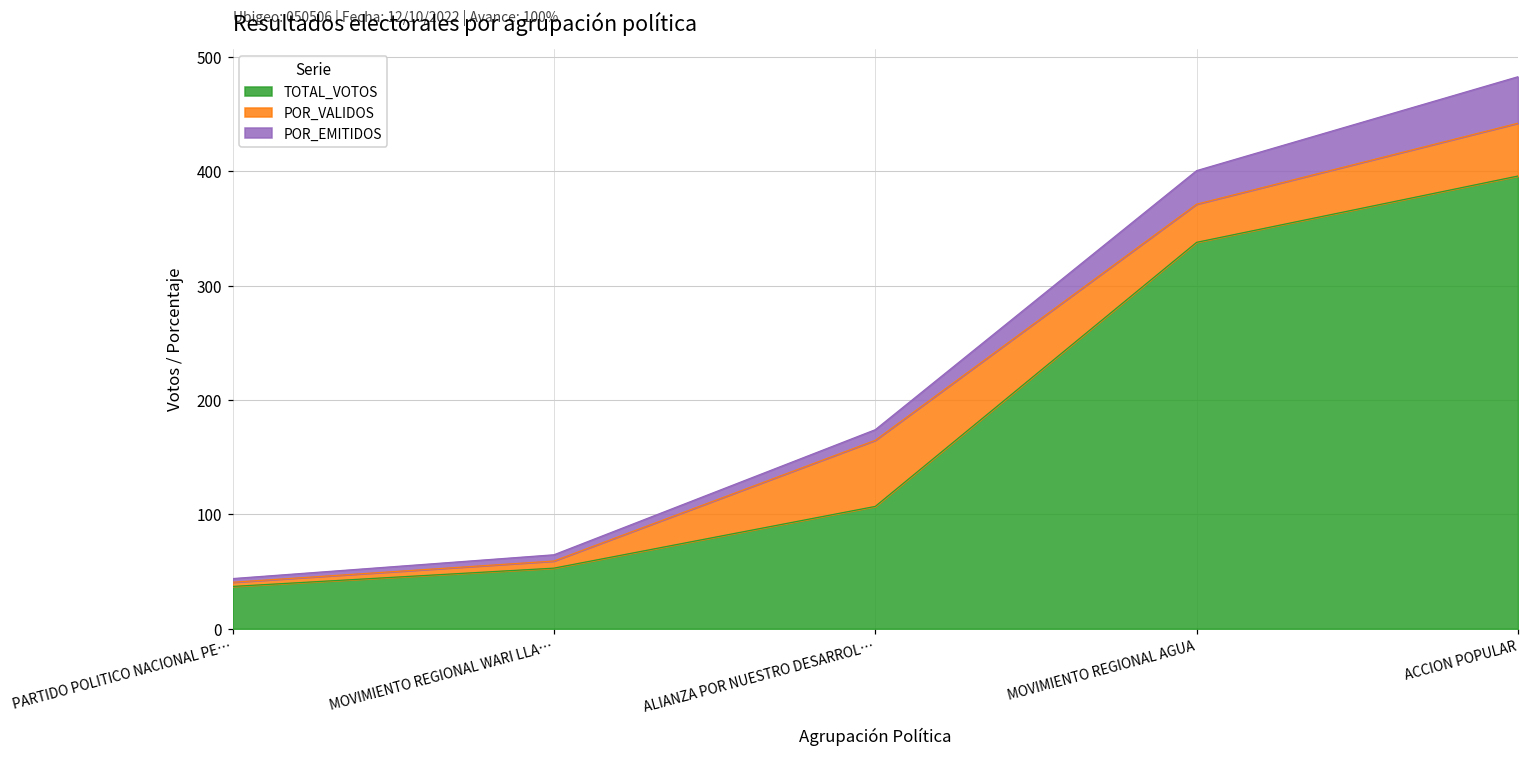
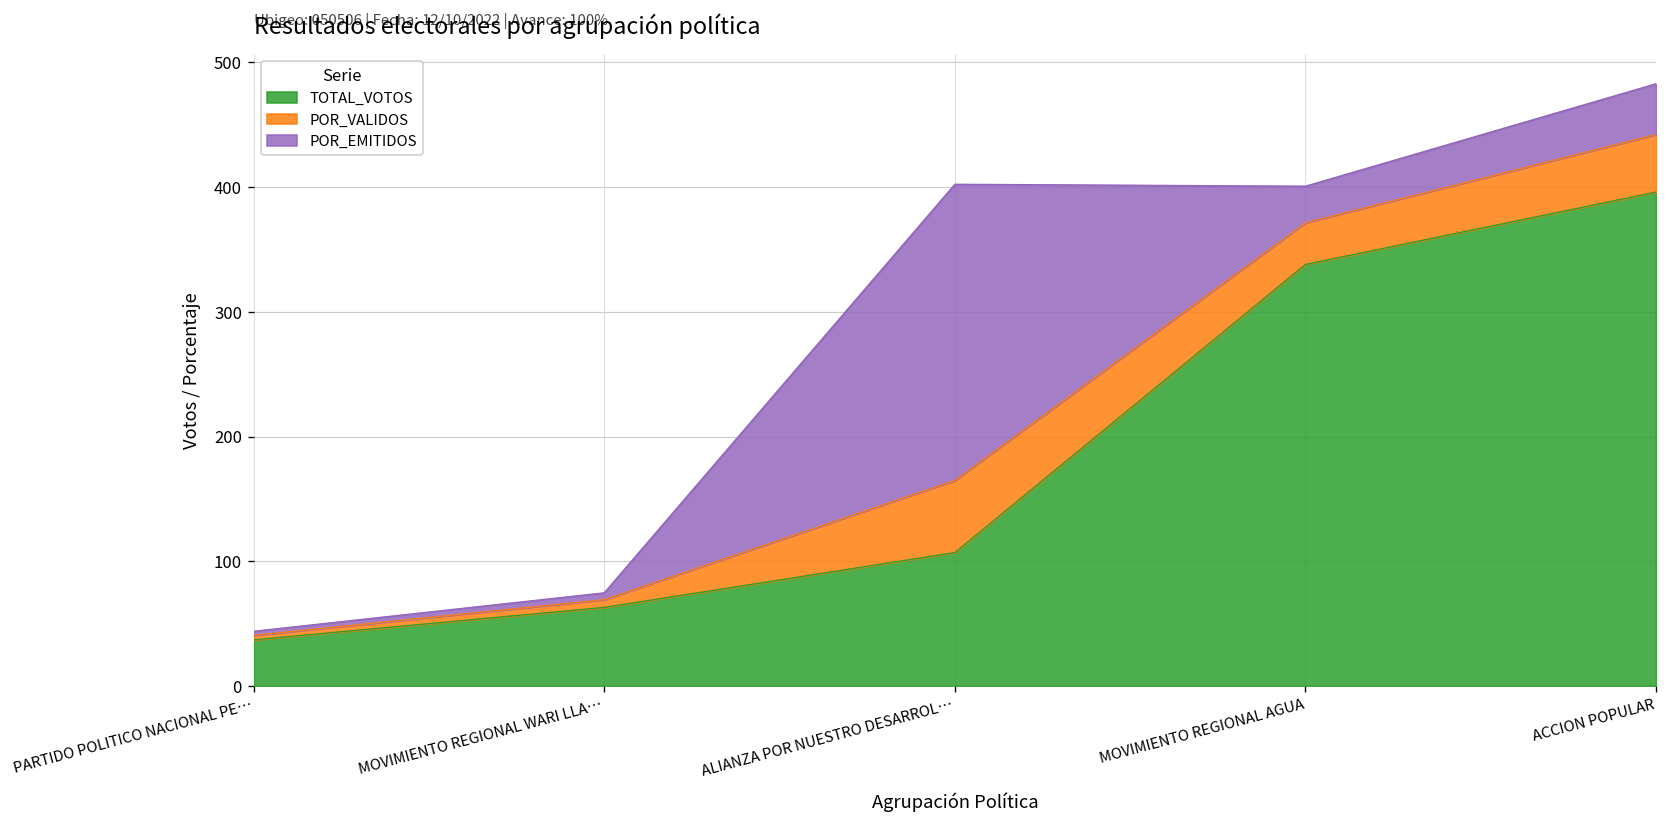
TOTAL_VOTOS, MOVIMIENTO REGIONAL WARI LLA…: 53 -> 63
POR_EMITIDOS, ALIANZA POR NUESTRO DESARROL…: 9 -> 237
